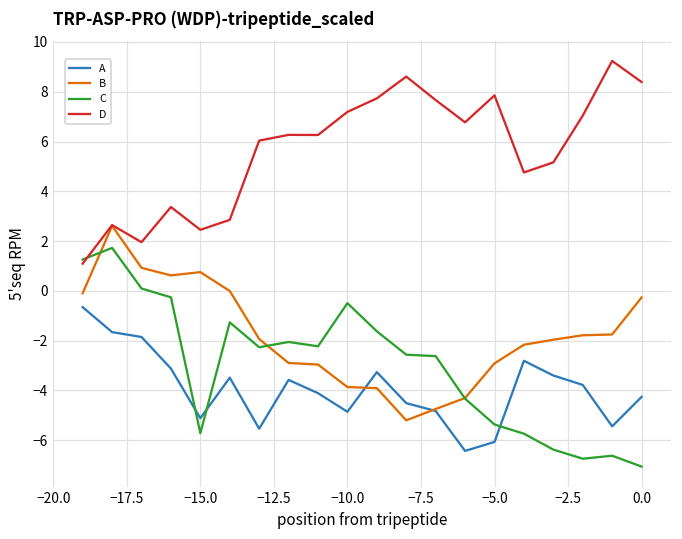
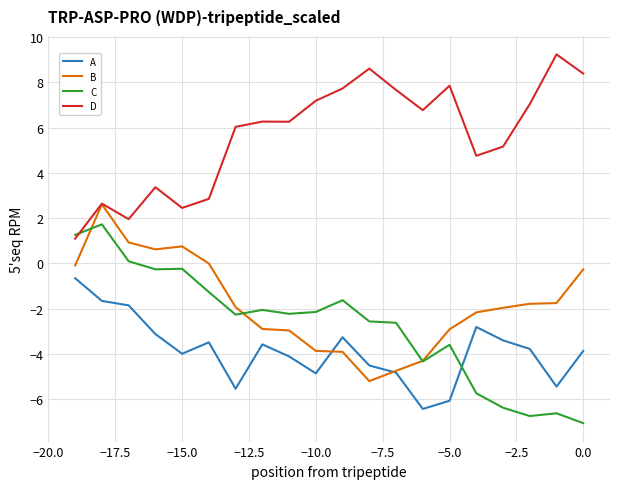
A, −15.0: -5.1 -> -4.0
C, −15.0: -5.7 -> -0.2
C, −10.0: -0.5 -> -2.2
C, −5.0: -5.4 -> -3.6
A, 0.0: -4.3 -> -3.9
